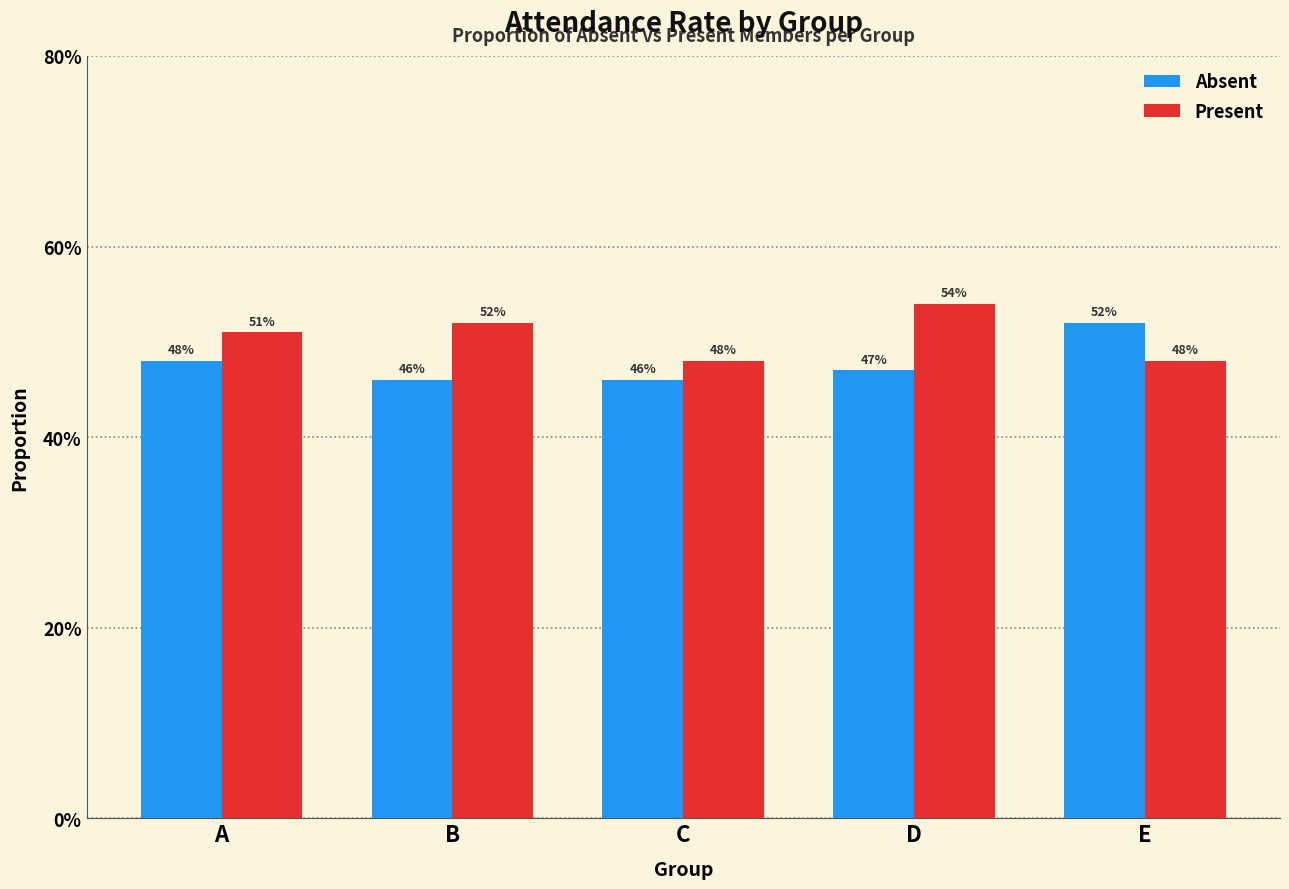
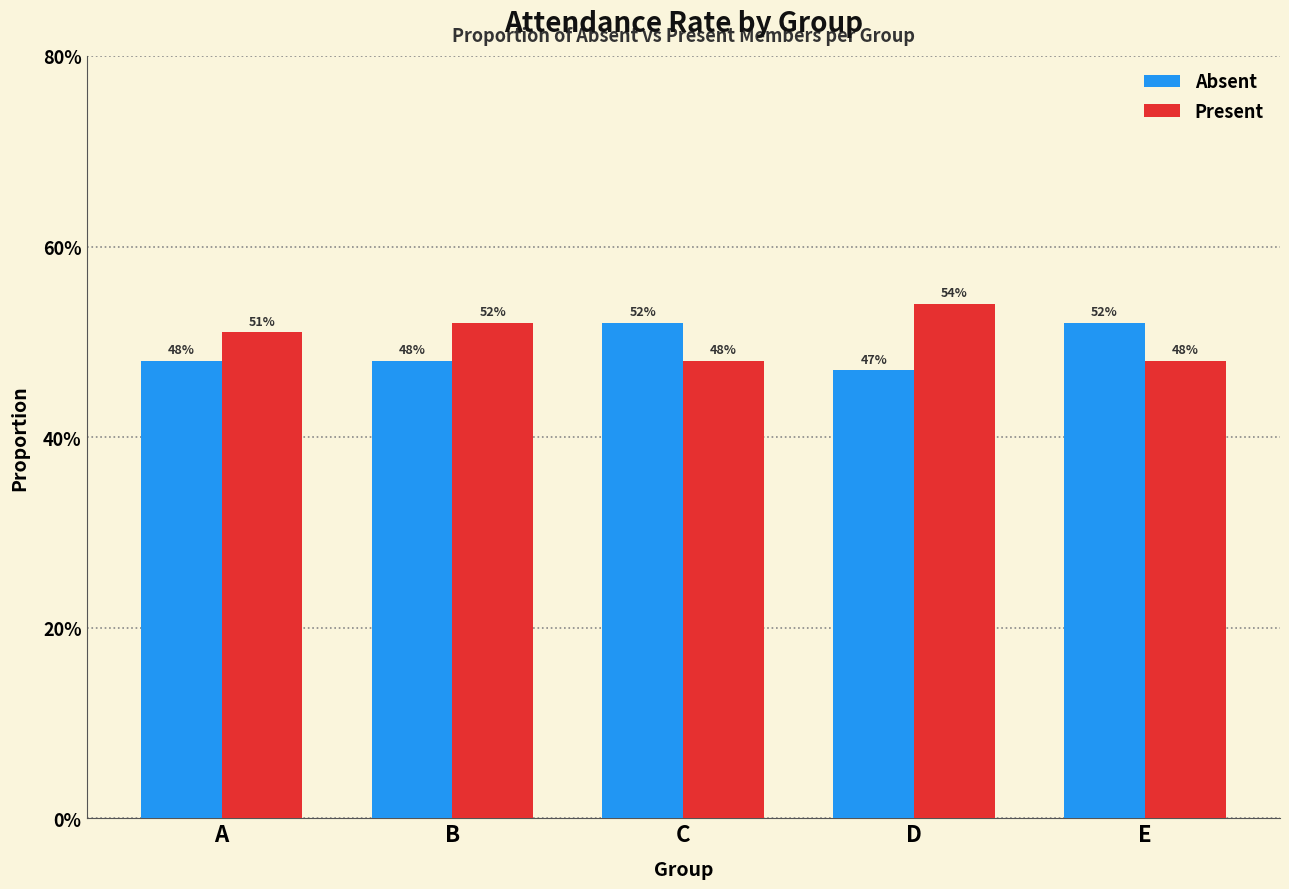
Absent, B: 46% -> 48%
Absent, C: 46% -> 52%
